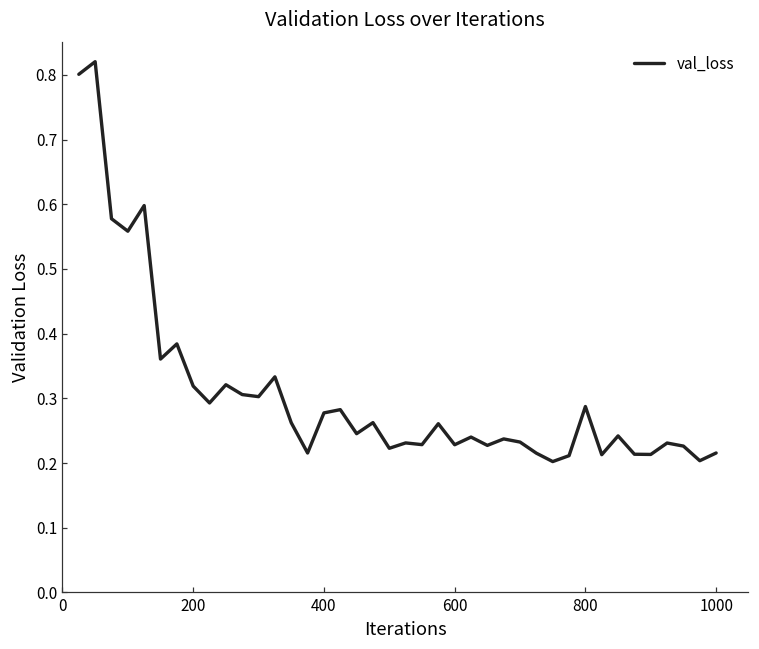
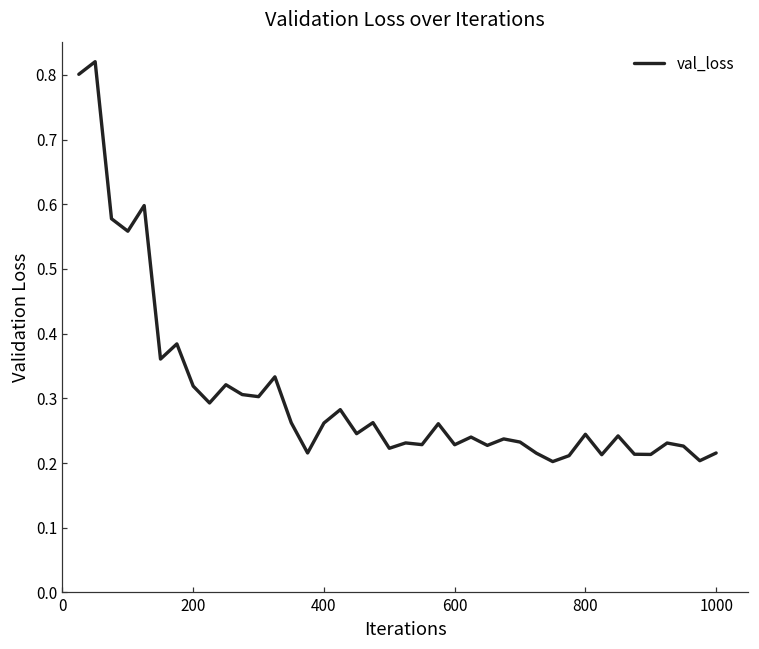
400: 0.28 -> 0.26
800: 0.29 -> 0.24
